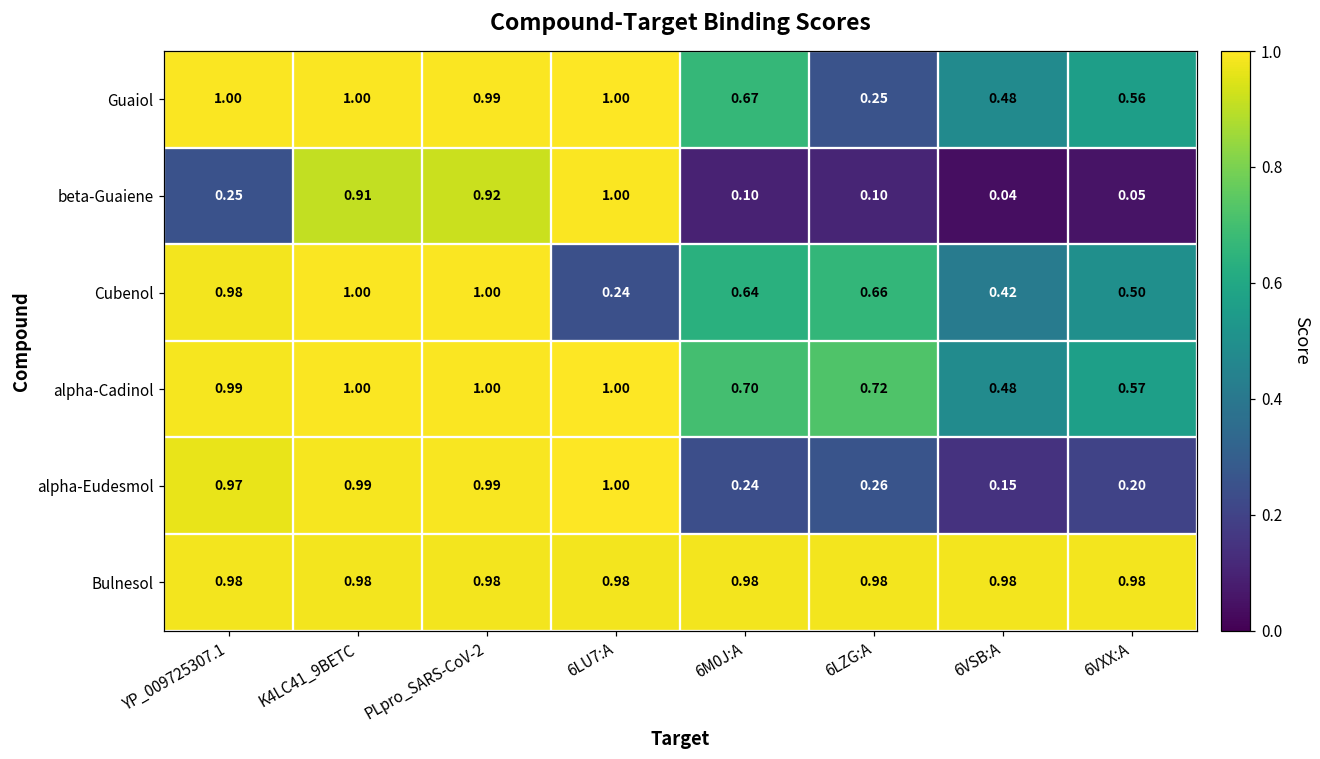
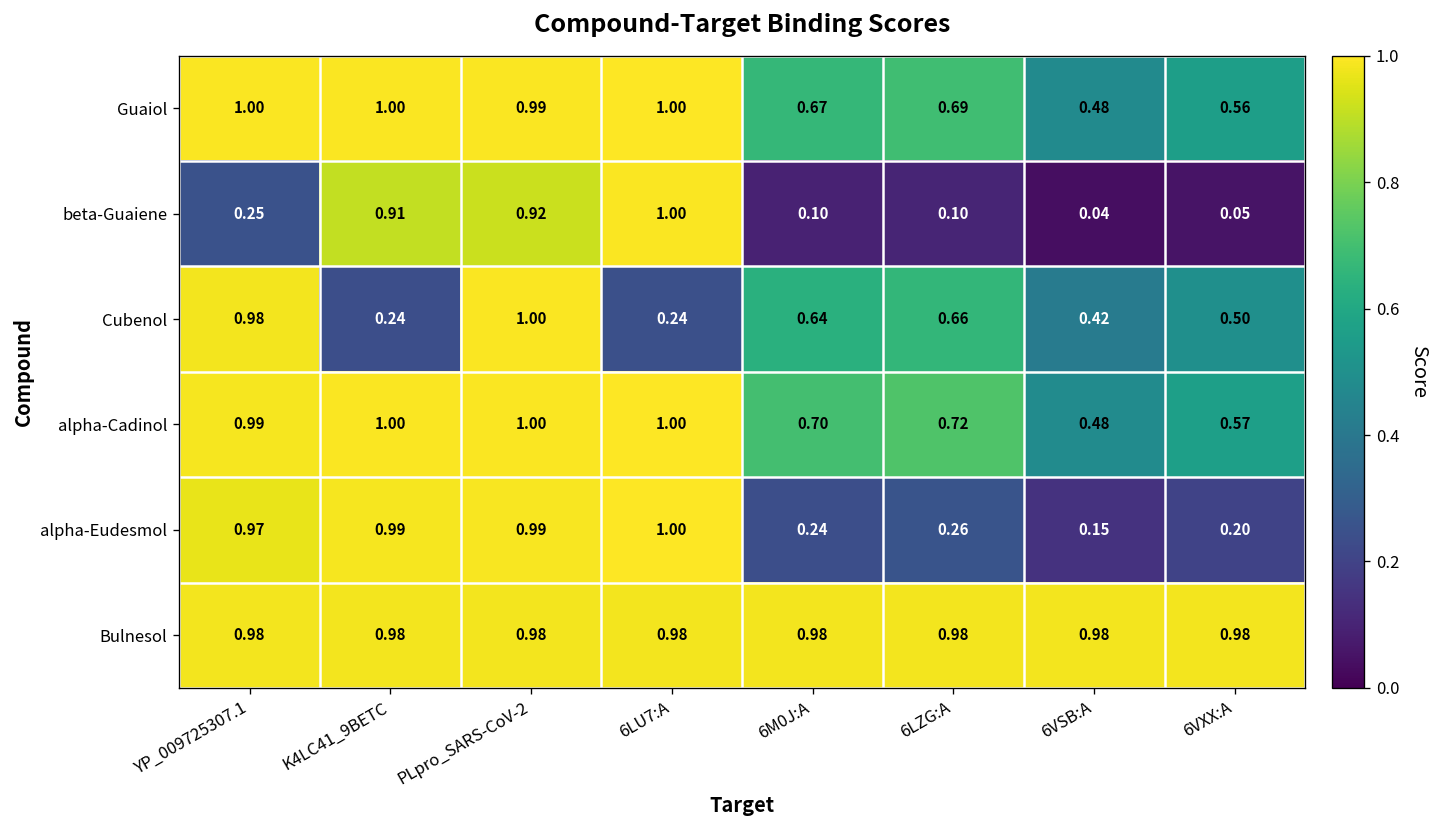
Guaiol, 6LZG:A: 0.25 -> 0.69
Cubenol, K4LC41_9BETC: 1.00 -> 0.24
